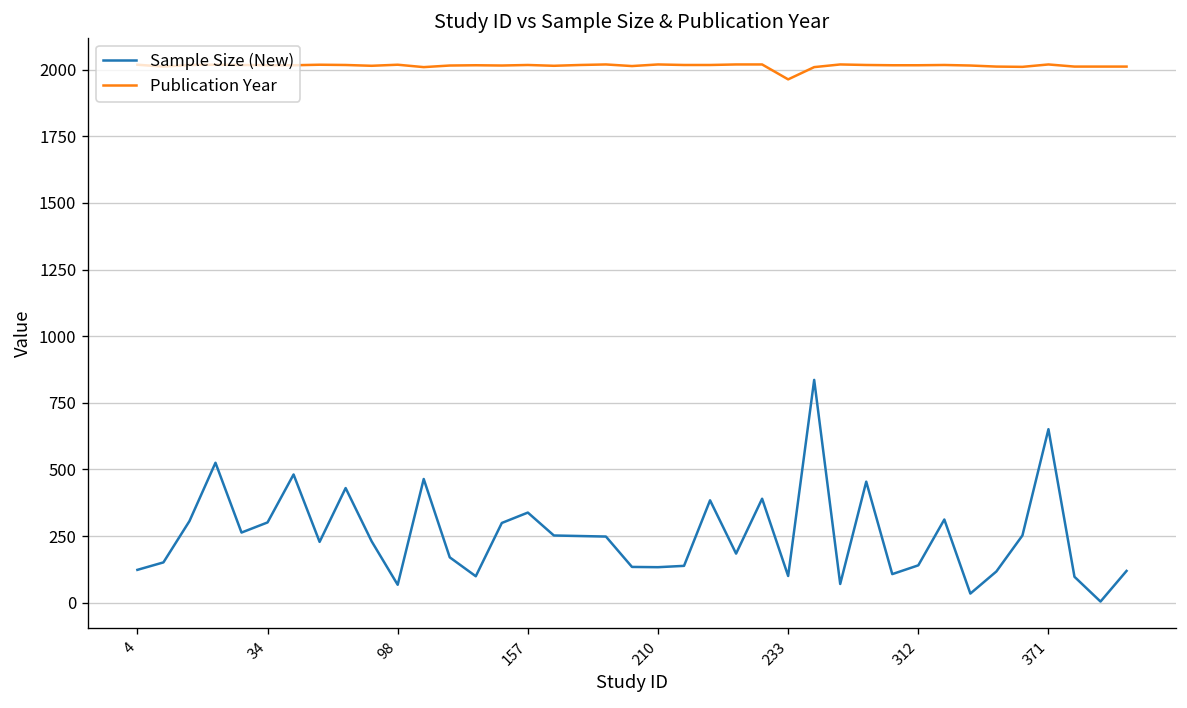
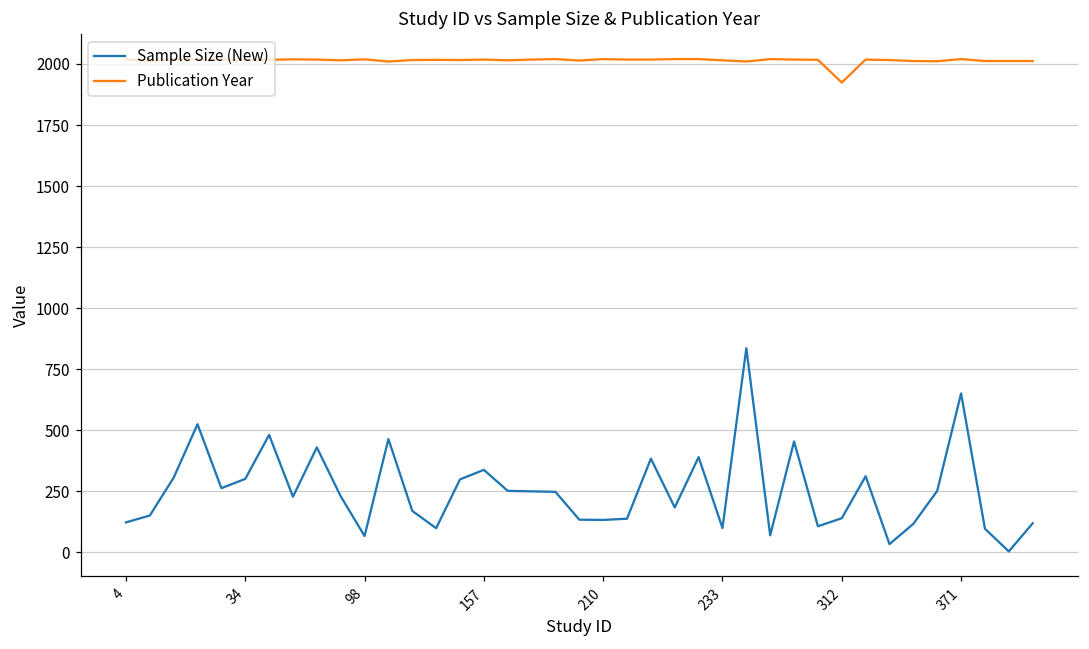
Publication Year, 233: 1960 -> 2020
Publication Year, 312: 2020 -> 1920
